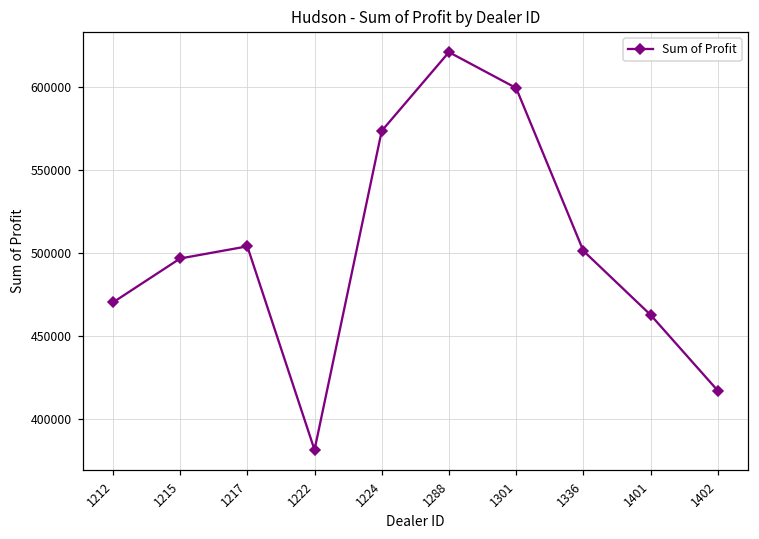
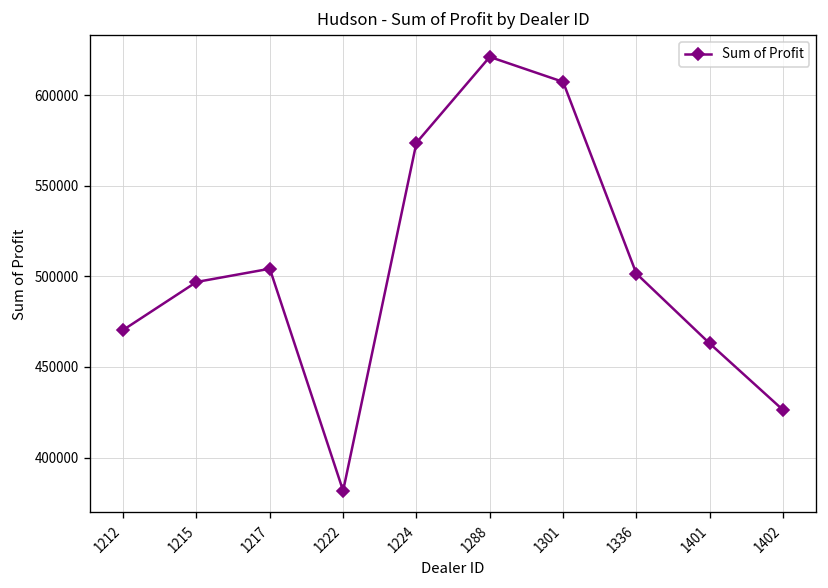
1301: 600000 -> 607000
1402: 417000 -> 426000
